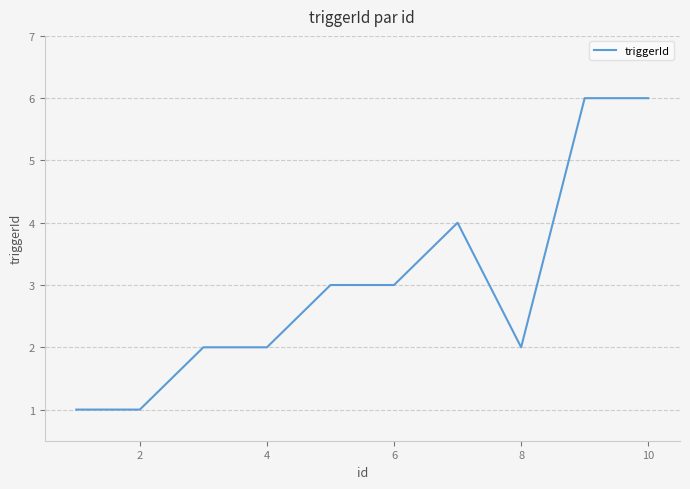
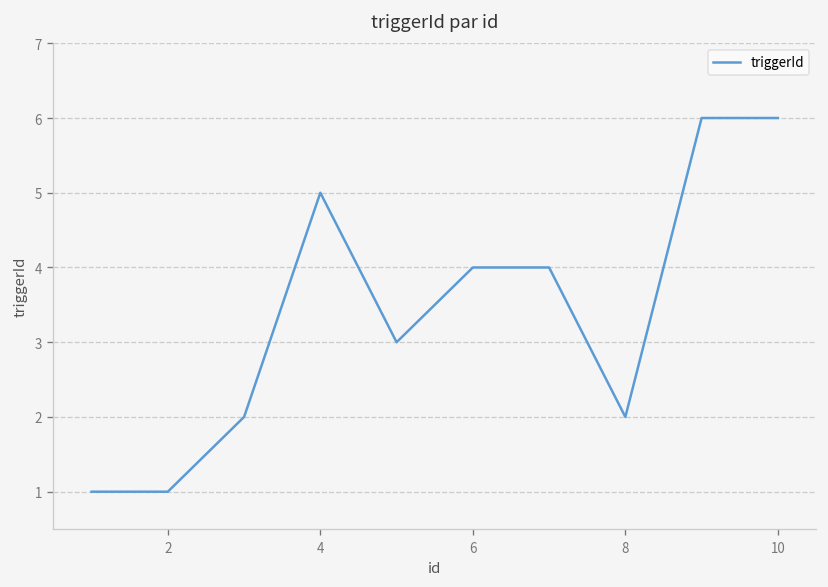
4: 2 -> 5
6: 3 -> 4
